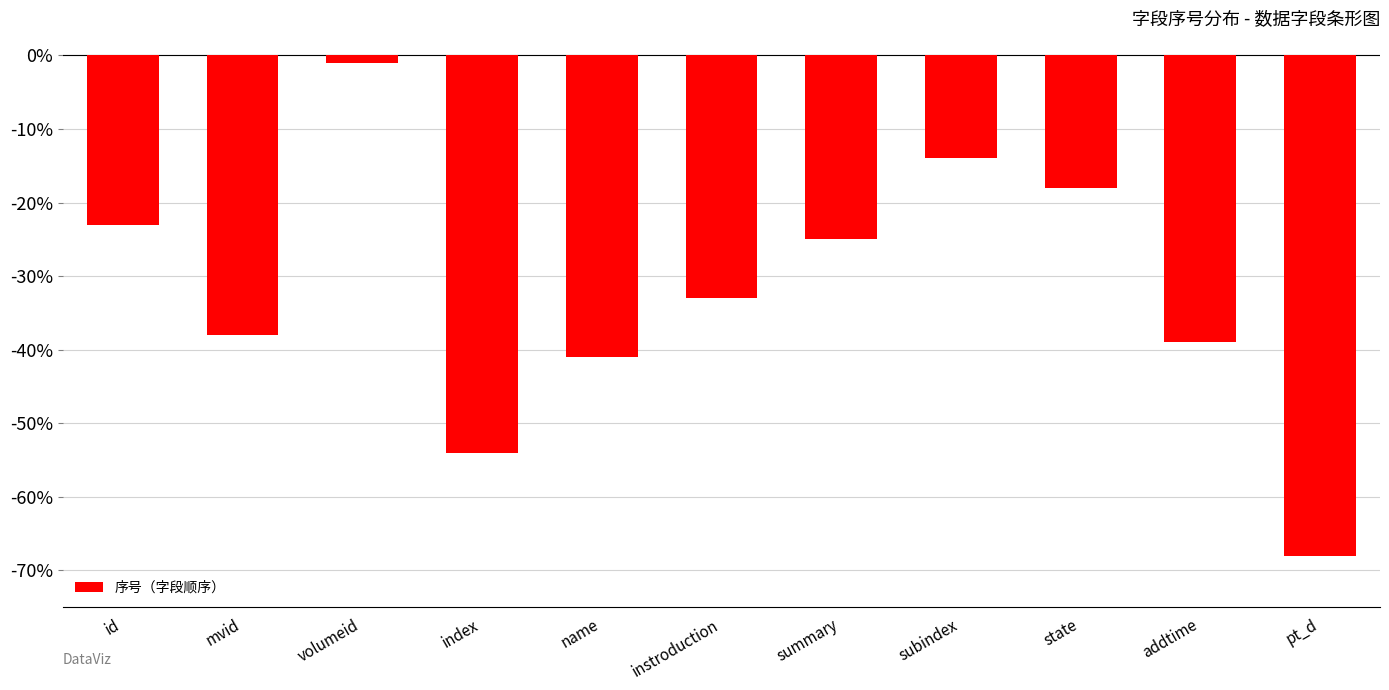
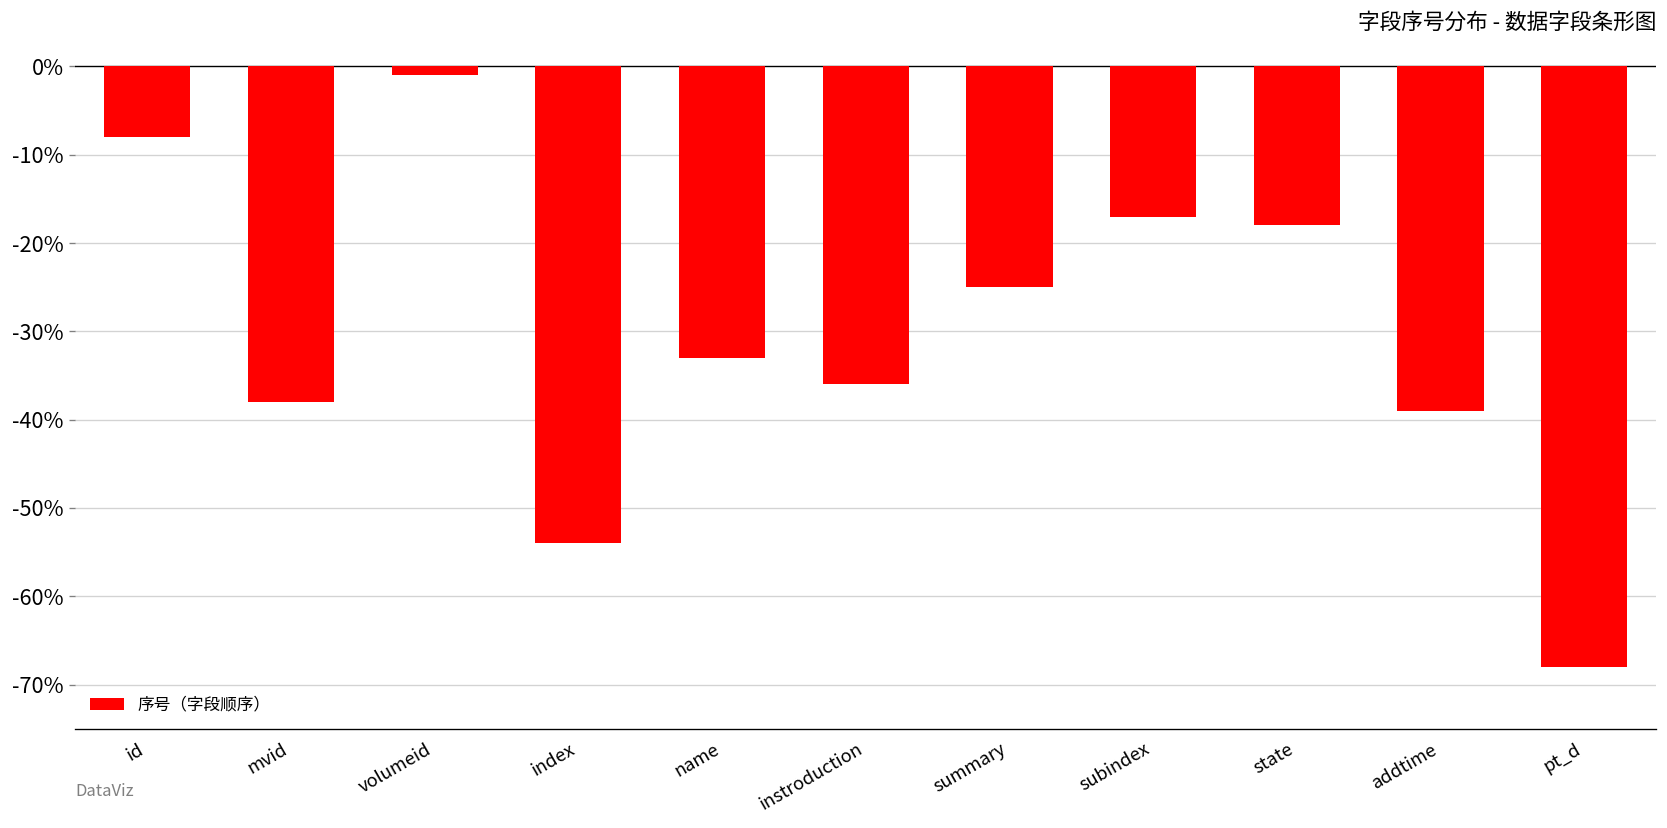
id: -23% -> -8%
name: -41% -> -33%
instroduction: -33% -> -36%
subindex: -14% -> -17%
